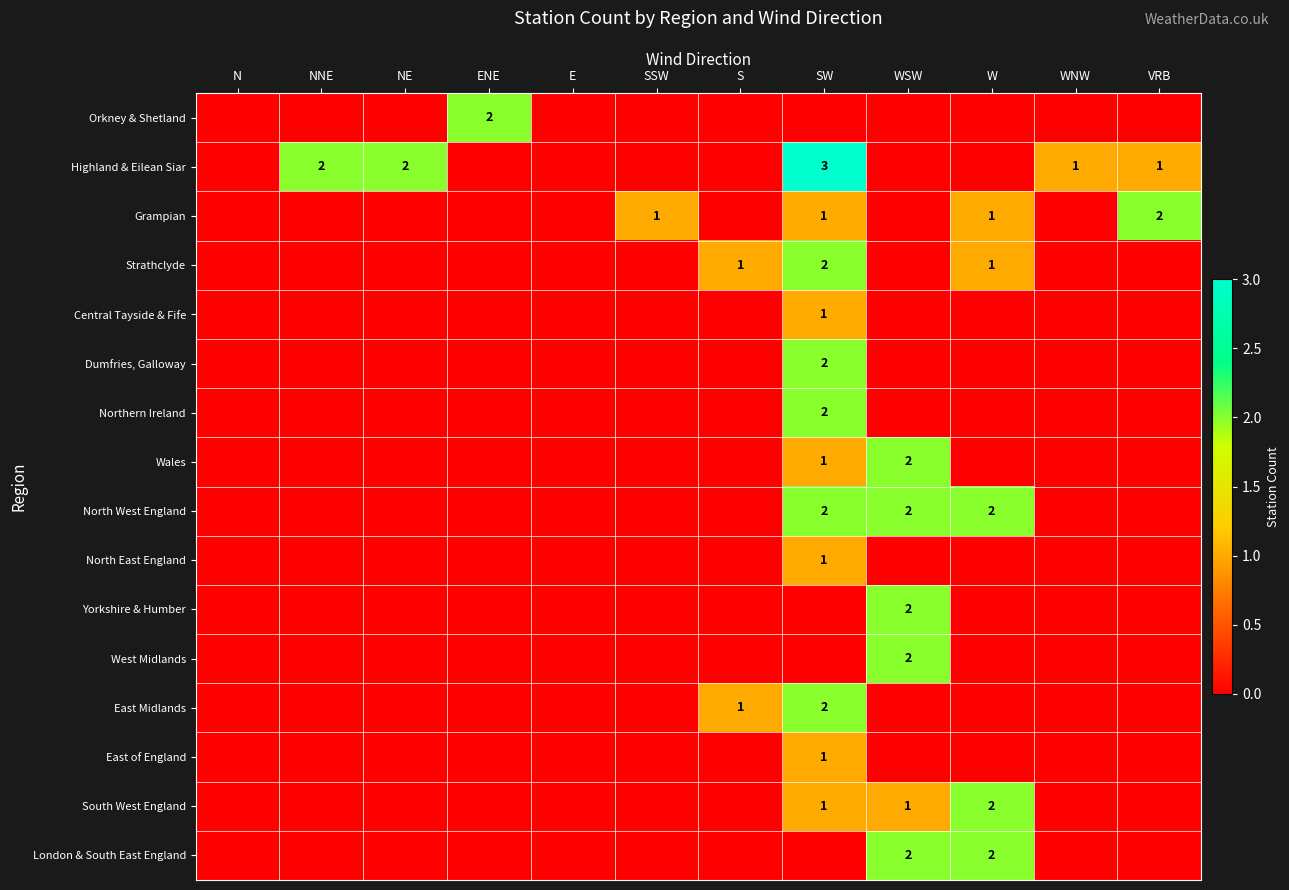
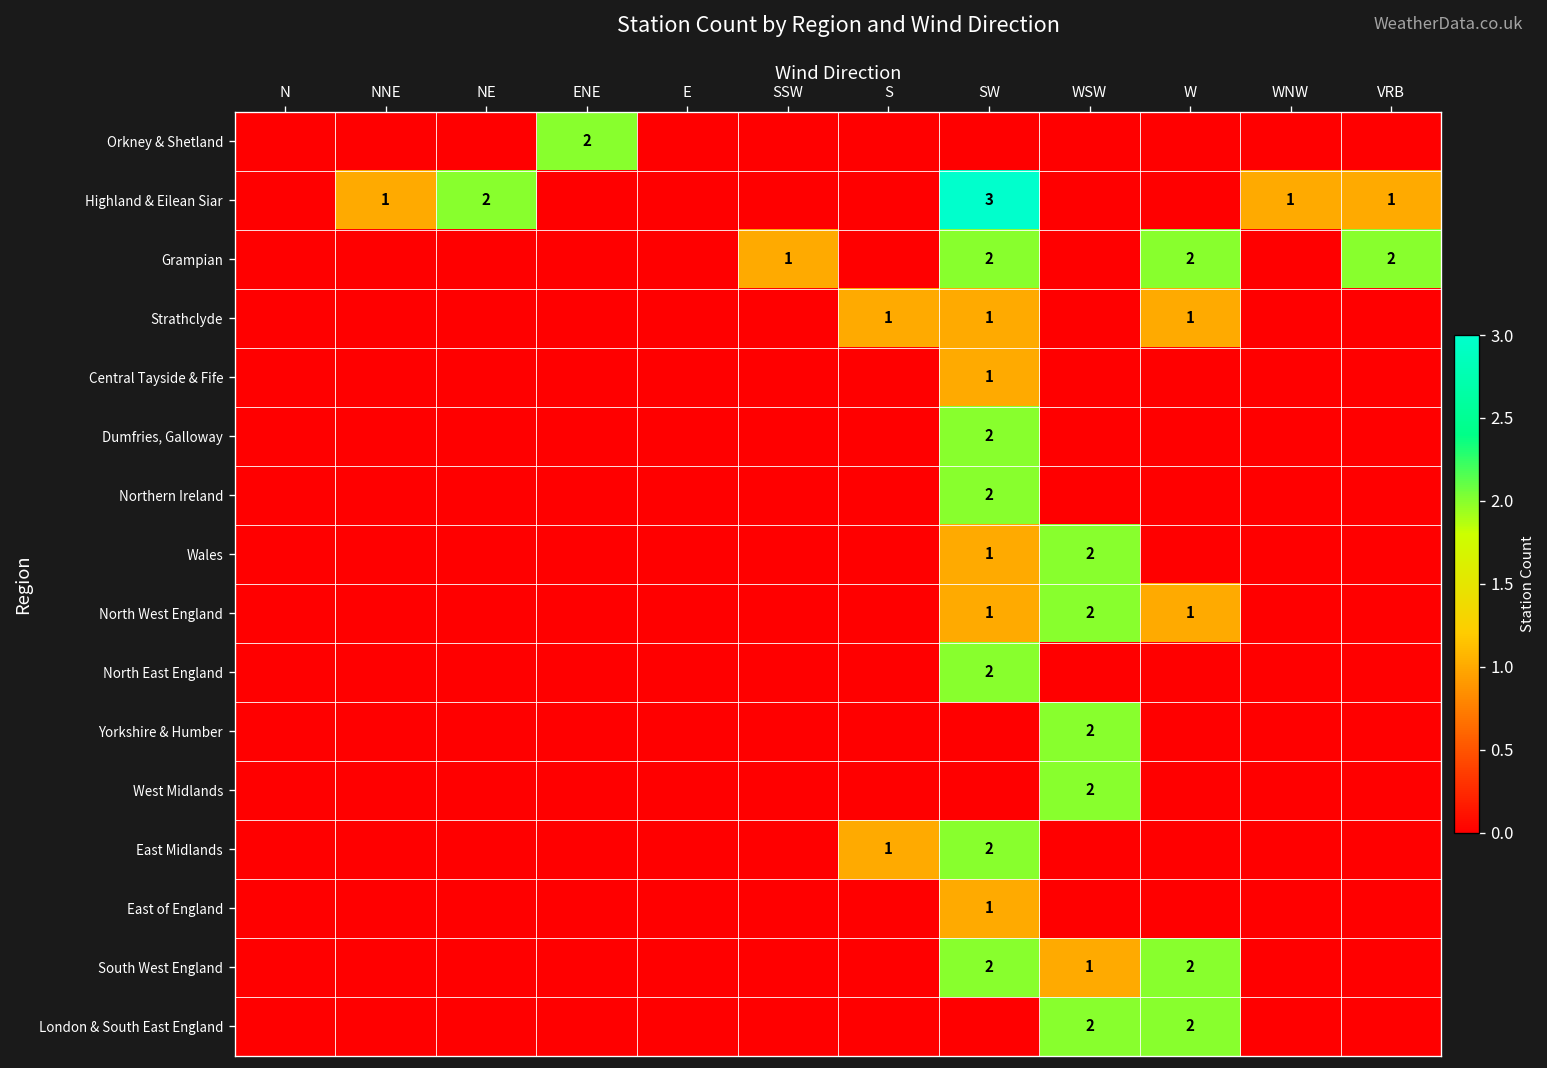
Highland & Eilean Siar, NNE: 2 -> 1
Grampian, SW: 1 -> 2
Grampian, W: 1 -> 2
Strathclyde, SW: 2 -> 1
North West England, SW: 2 -> 1
North West England, W: 2 -> 1
North East England, SW: 1 -> 2
South West England, SW: 1 -> 2
